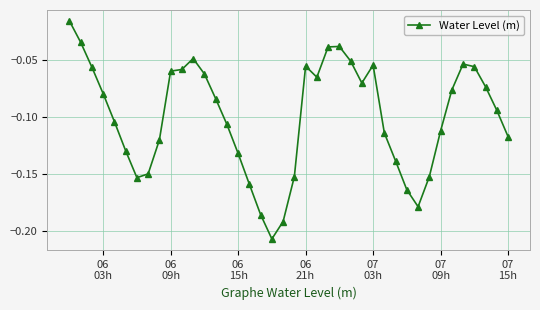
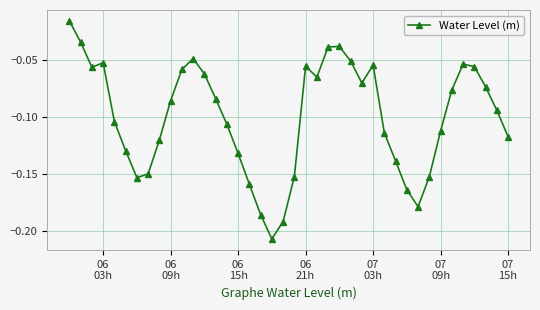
06 03h: -0.079 -> -0.052
06 09h: -0.059 -> -0.085
